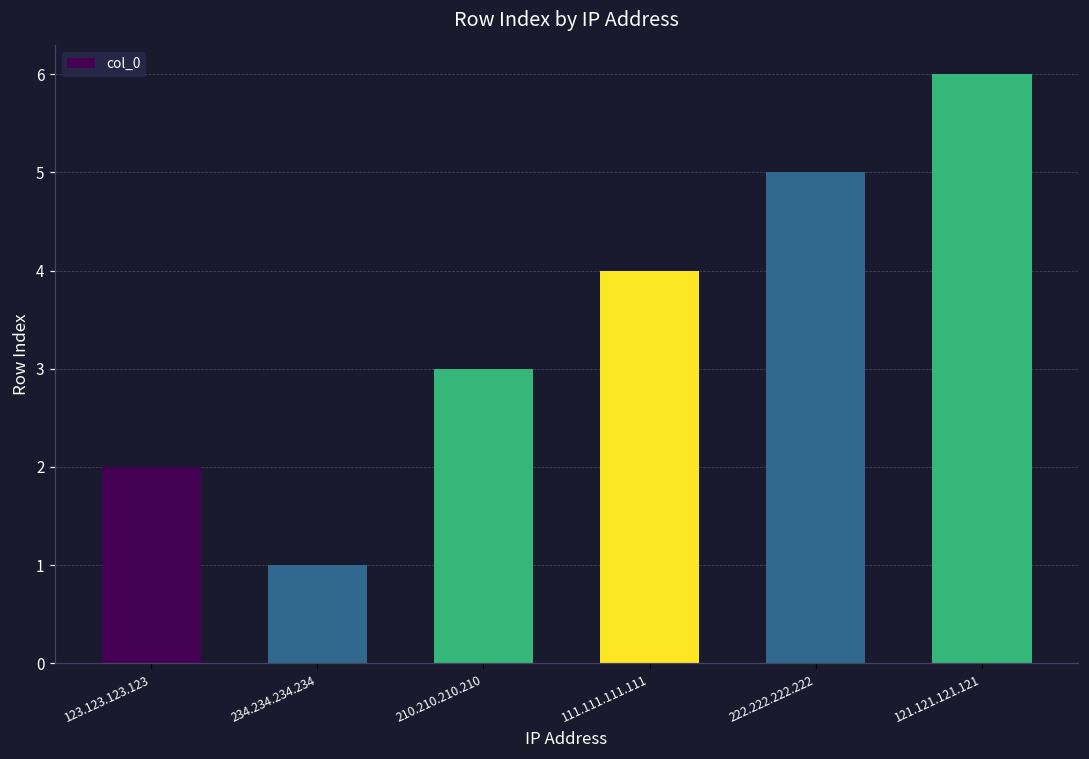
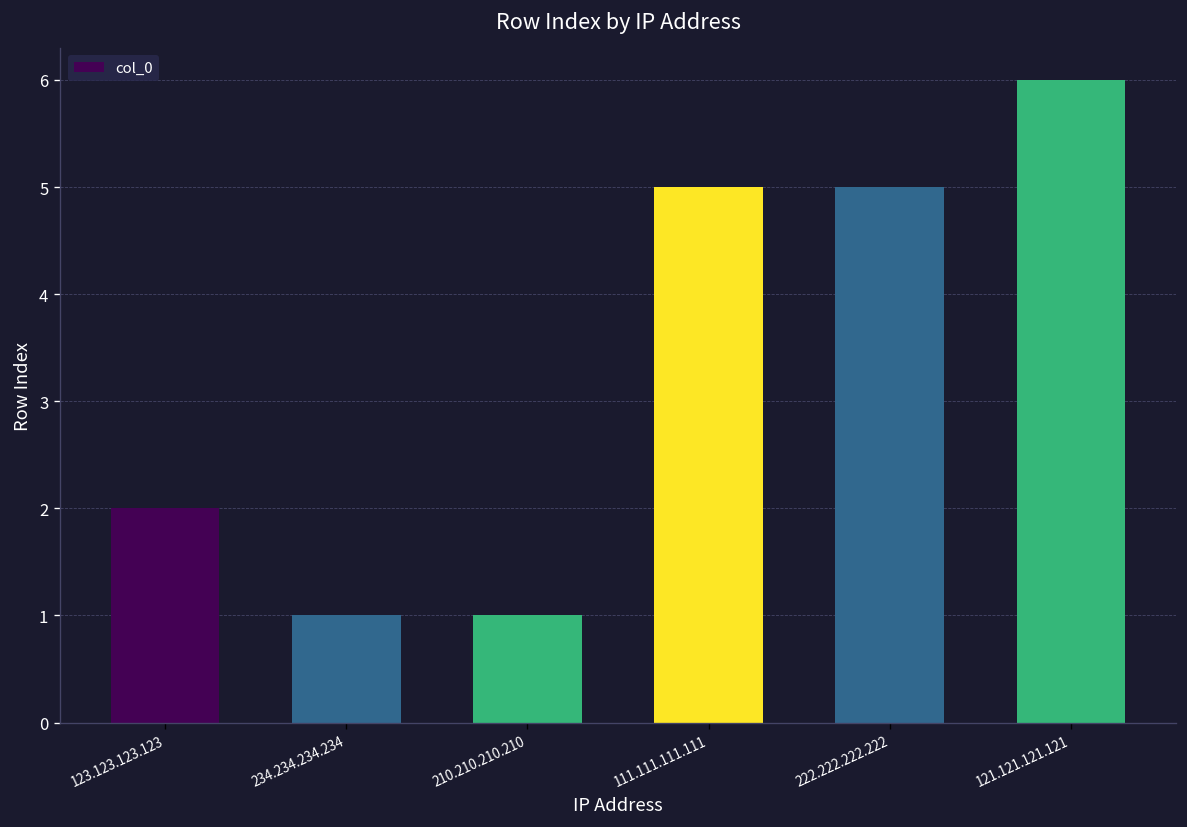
210.210.210.210: 3 -> 1
111.111.111.111: 4 -> 5
